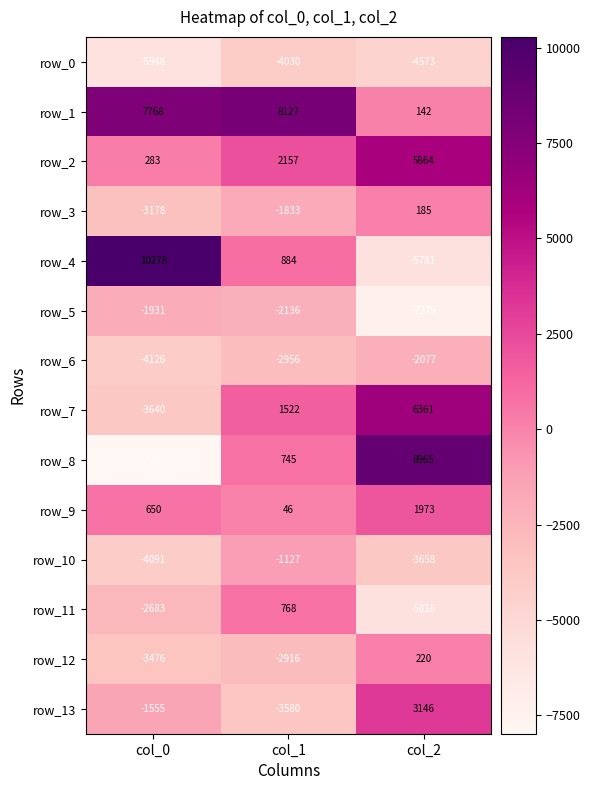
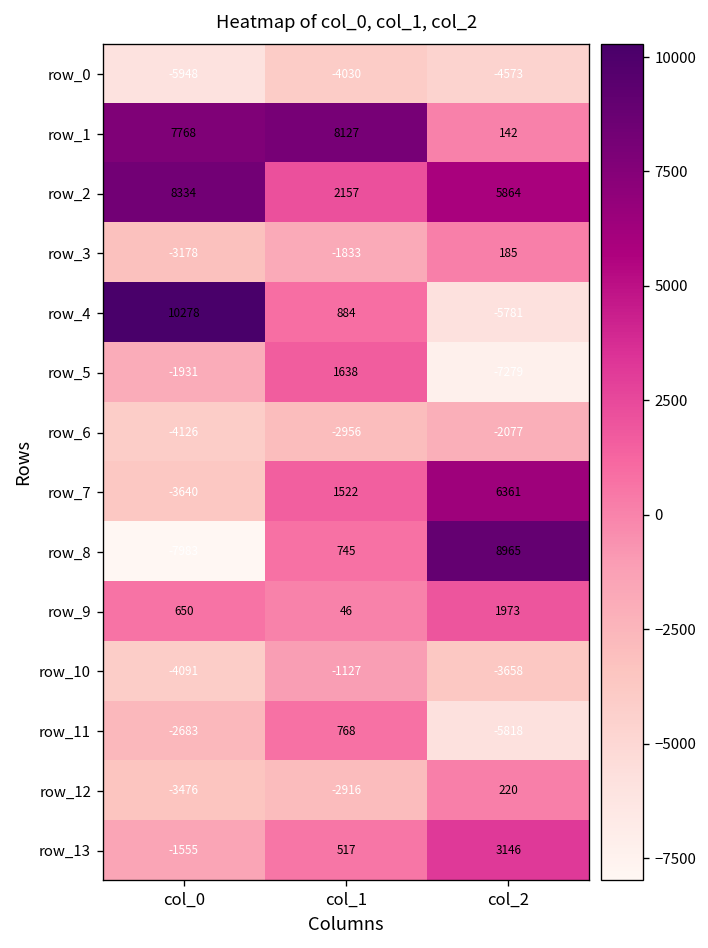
row_2, col_0: 283 -> 8334
row_5, col_1: -2136 -> 1638
row_13, col_1: -3580 -> 517
